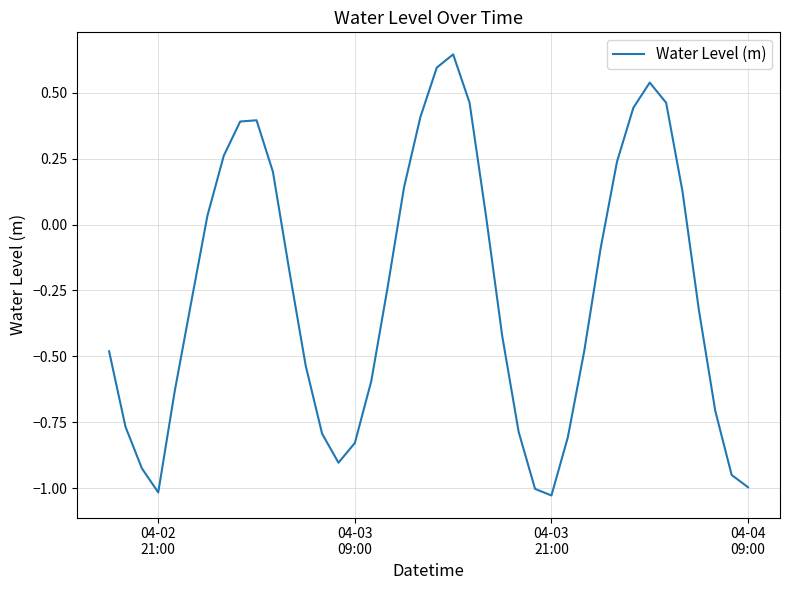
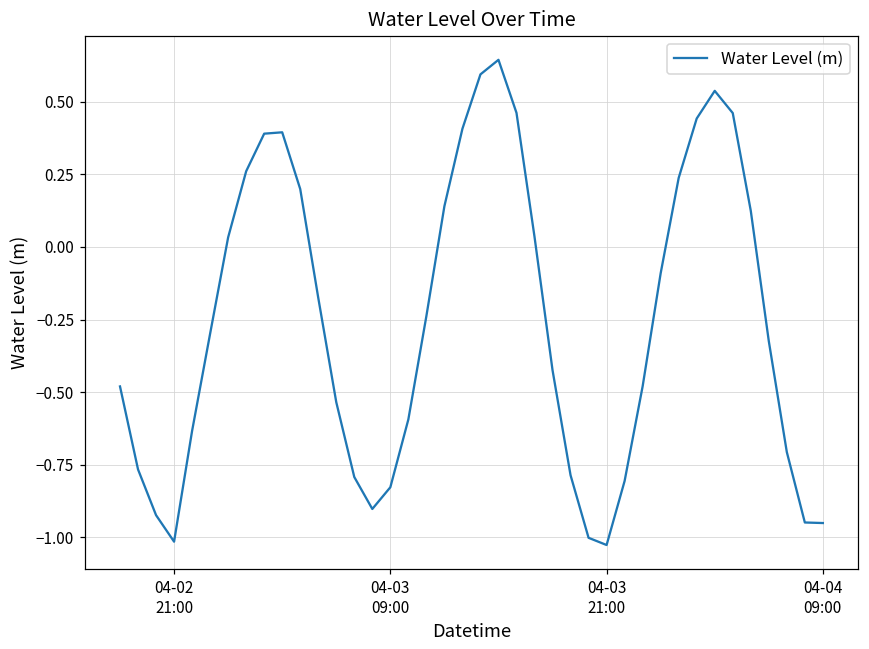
04-04 09:00: -1.00 -> -0.95
